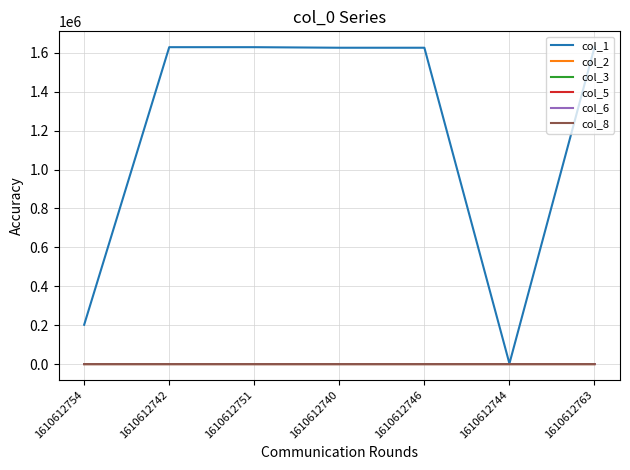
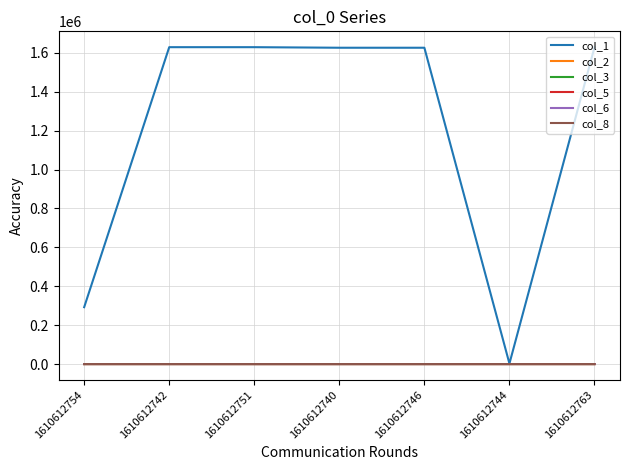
col_1, 1610612754: 200000 -> 290000
